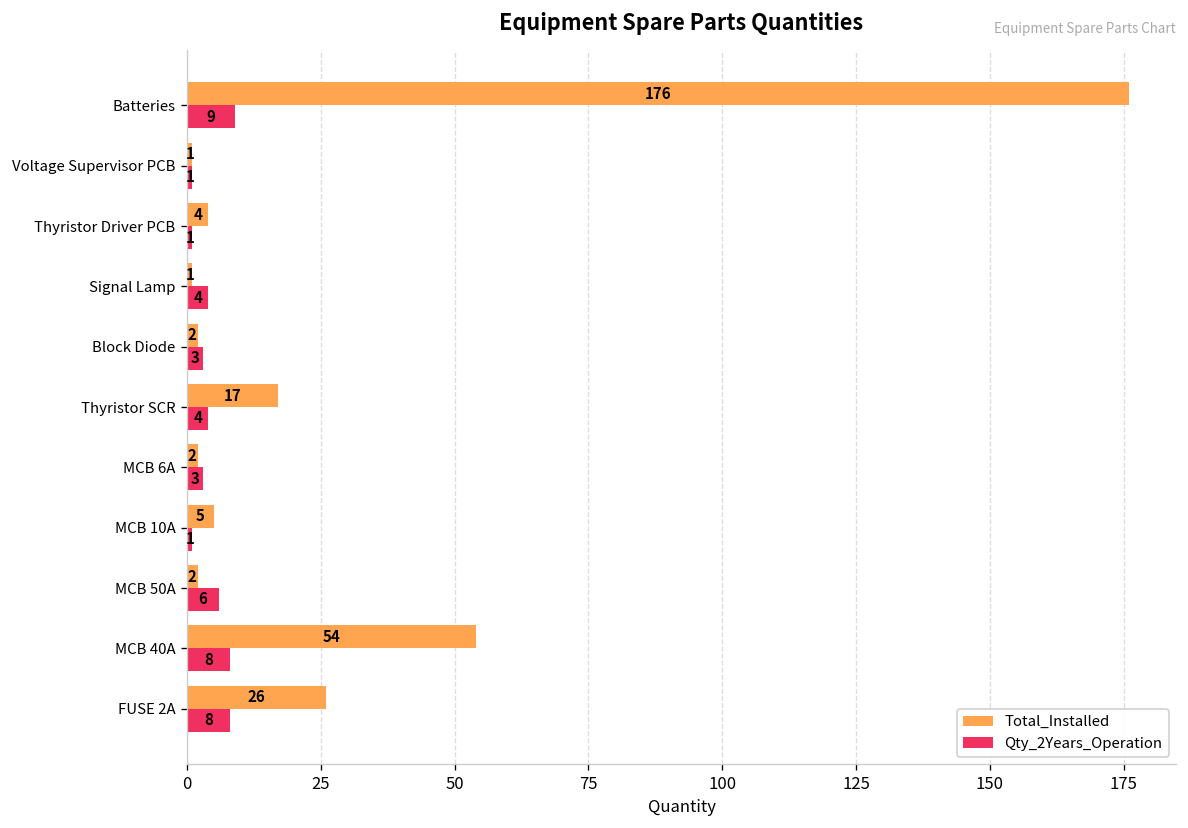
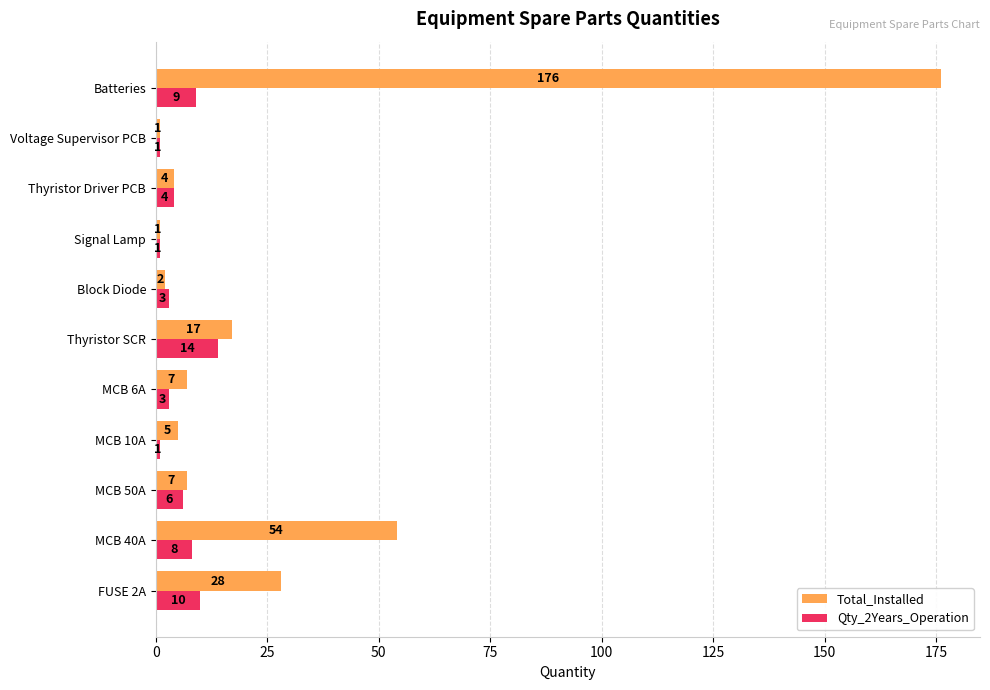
Qty_2Years_Operation, Thyristor Driver PCB: 1 -> 4
Qty_2Years_Operation, Signal Lamp: 4 -> 1
Qty_2Years_Operation, Thyristor SCR: 4 -> 14
Total_Installed, MCB 6A: 2 -> 7
Total_Installed, MCB 50A: 2 -> 7
Total_Installed, FUSE 2A: 26 -> 28
Qty_2Years_Operation, FUSE 2A: 8 -> 10
